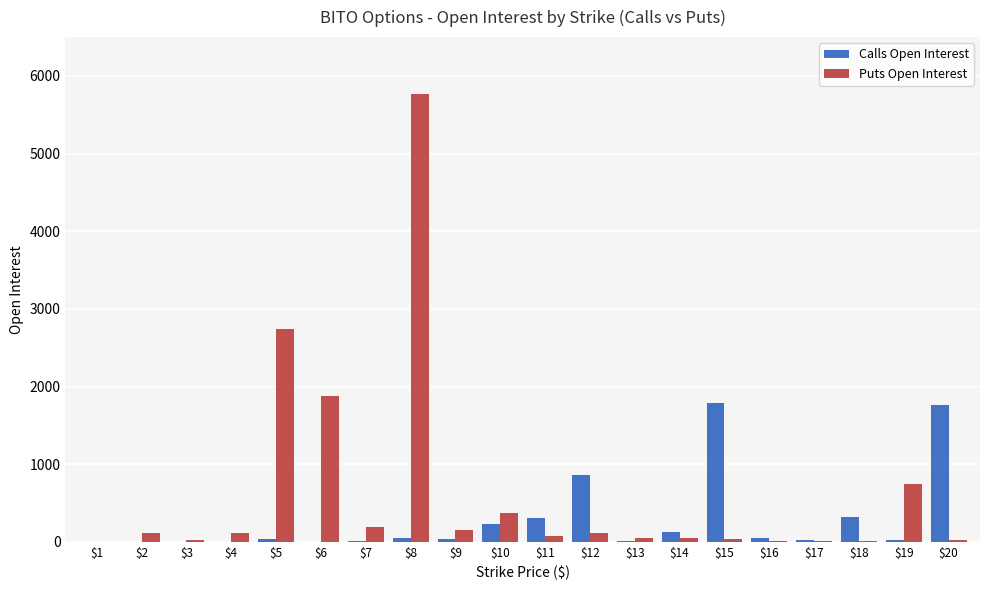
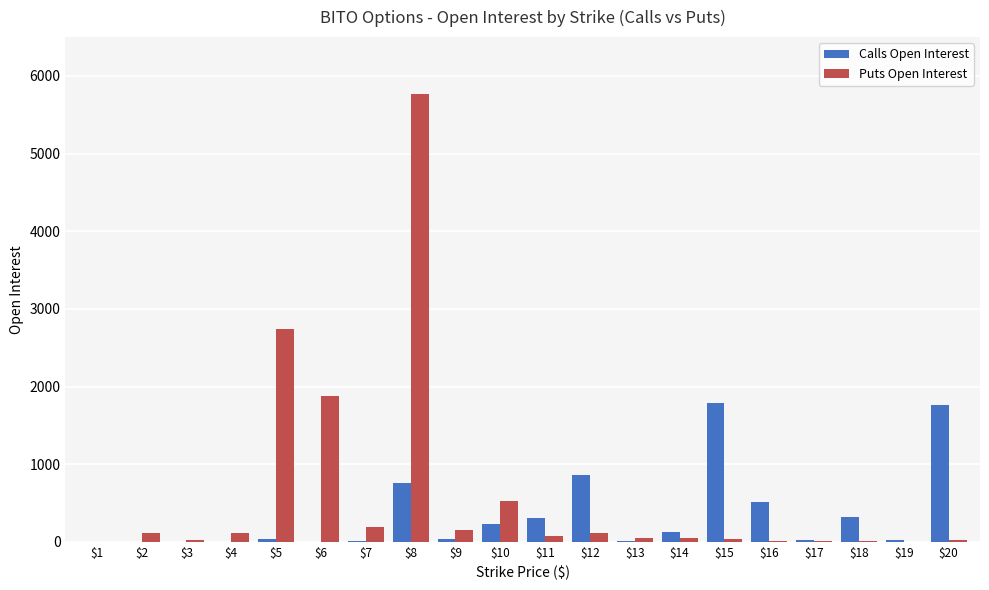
Calls Open Interest, $8: 0 -> 800
Puts Open Interest, $10: 400 -> 500
Calls Open Interest, $16: 0 -> 500
Puts Open Interest, $19: 700 -> 0
